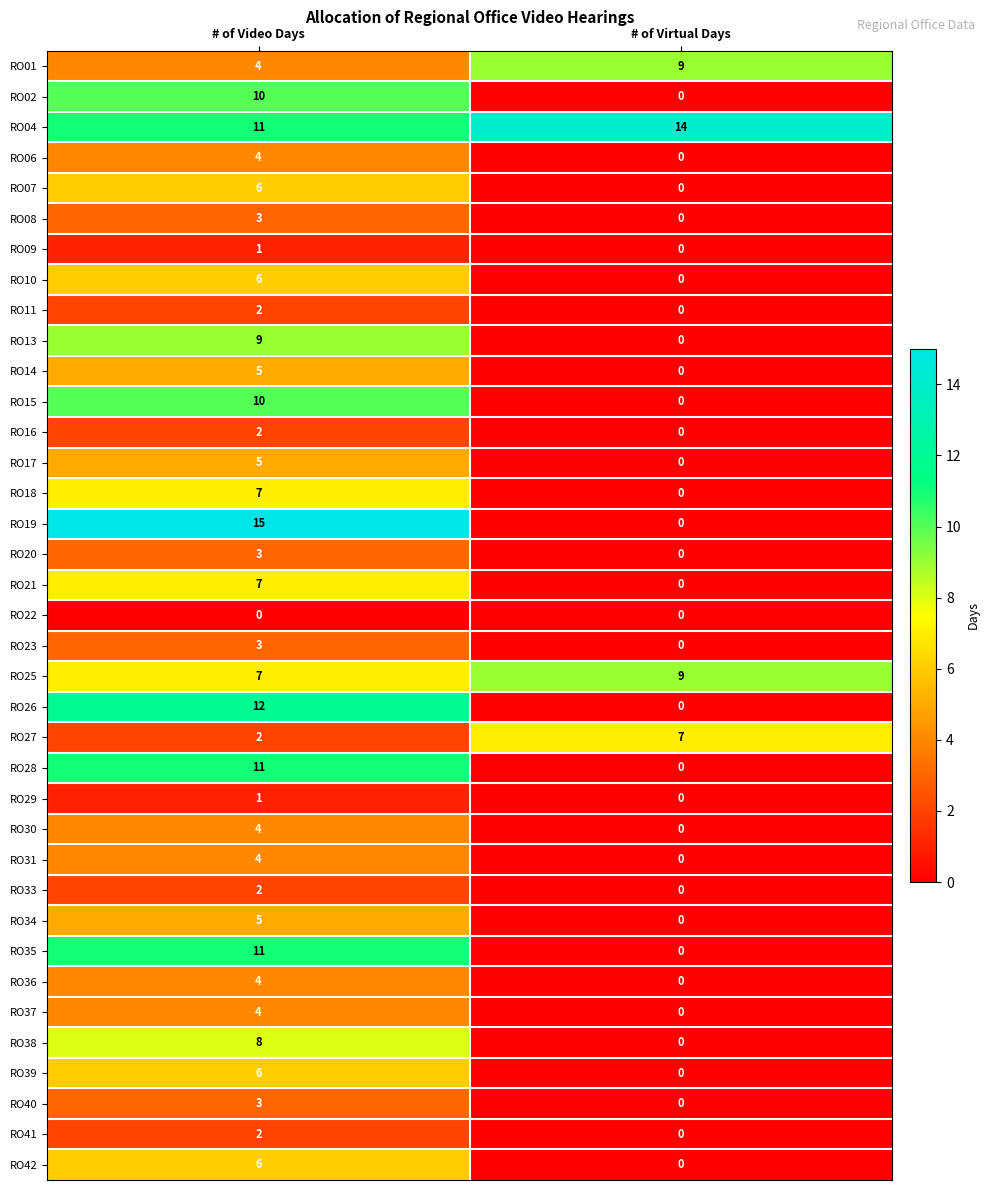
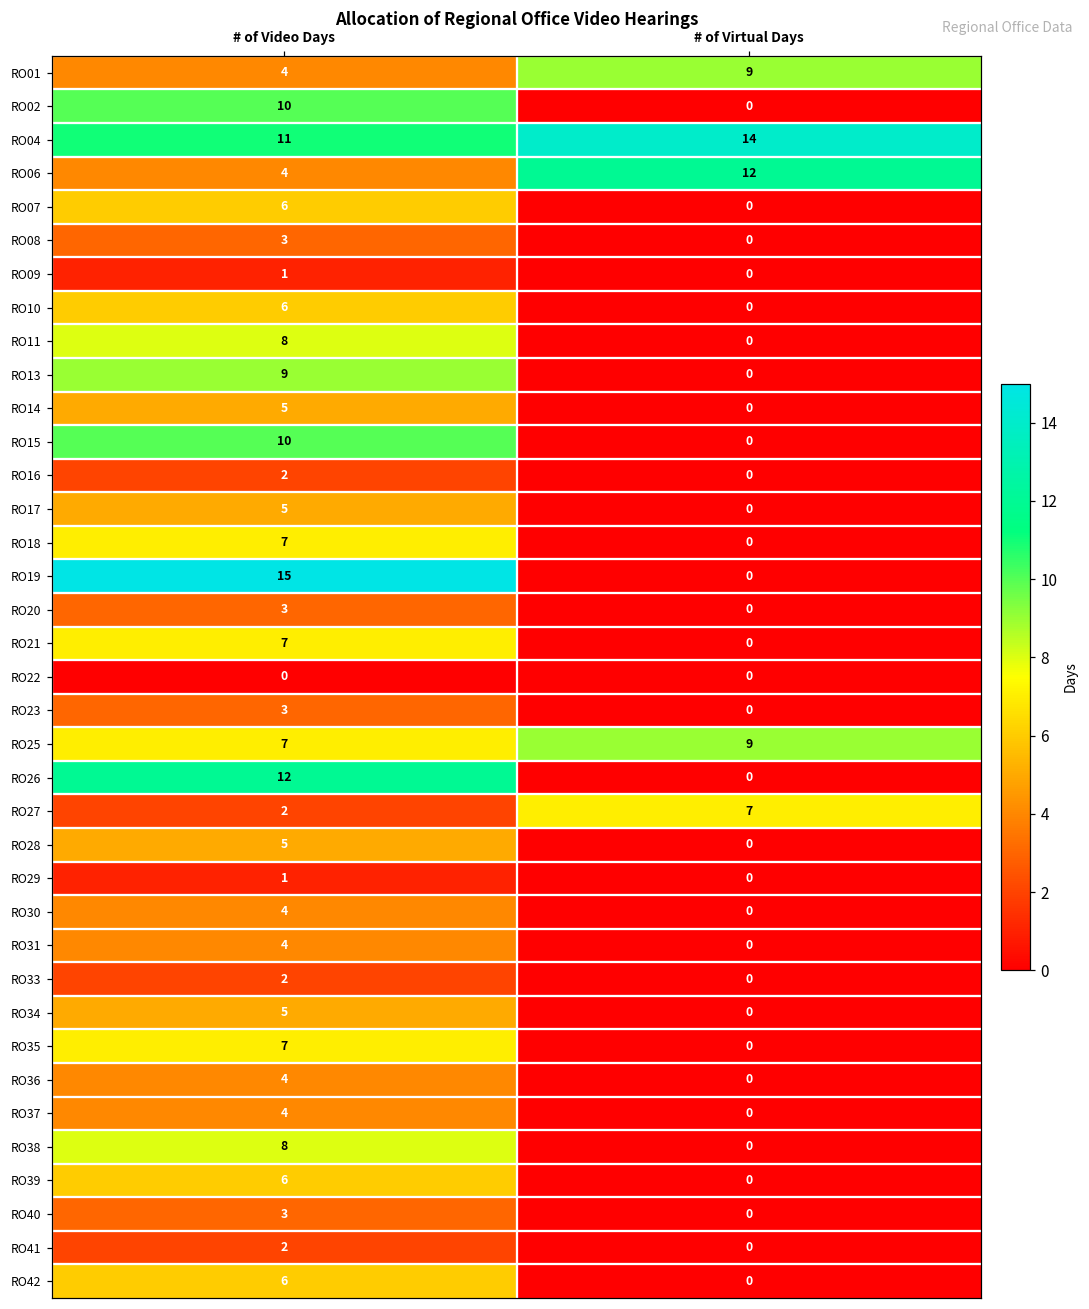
RO06, # of Virtual Days: 0 -> 12
RO11, # of Video Days: 2 -> 8
RO28, # of Video Days: 11 -> 5
RO35, # of Video Days: 11 -> 7
